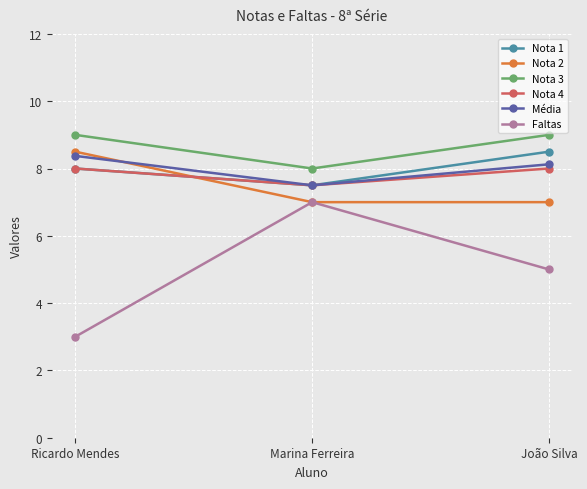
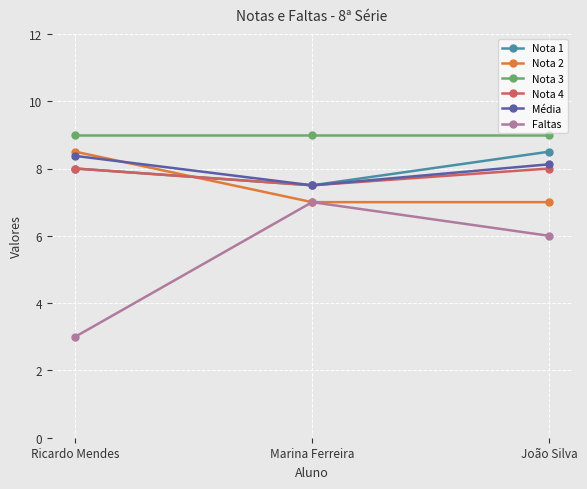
Nota 3, Marina Ferreira: 8 -> 9
Faltas, João Silva: 5 -> 6
